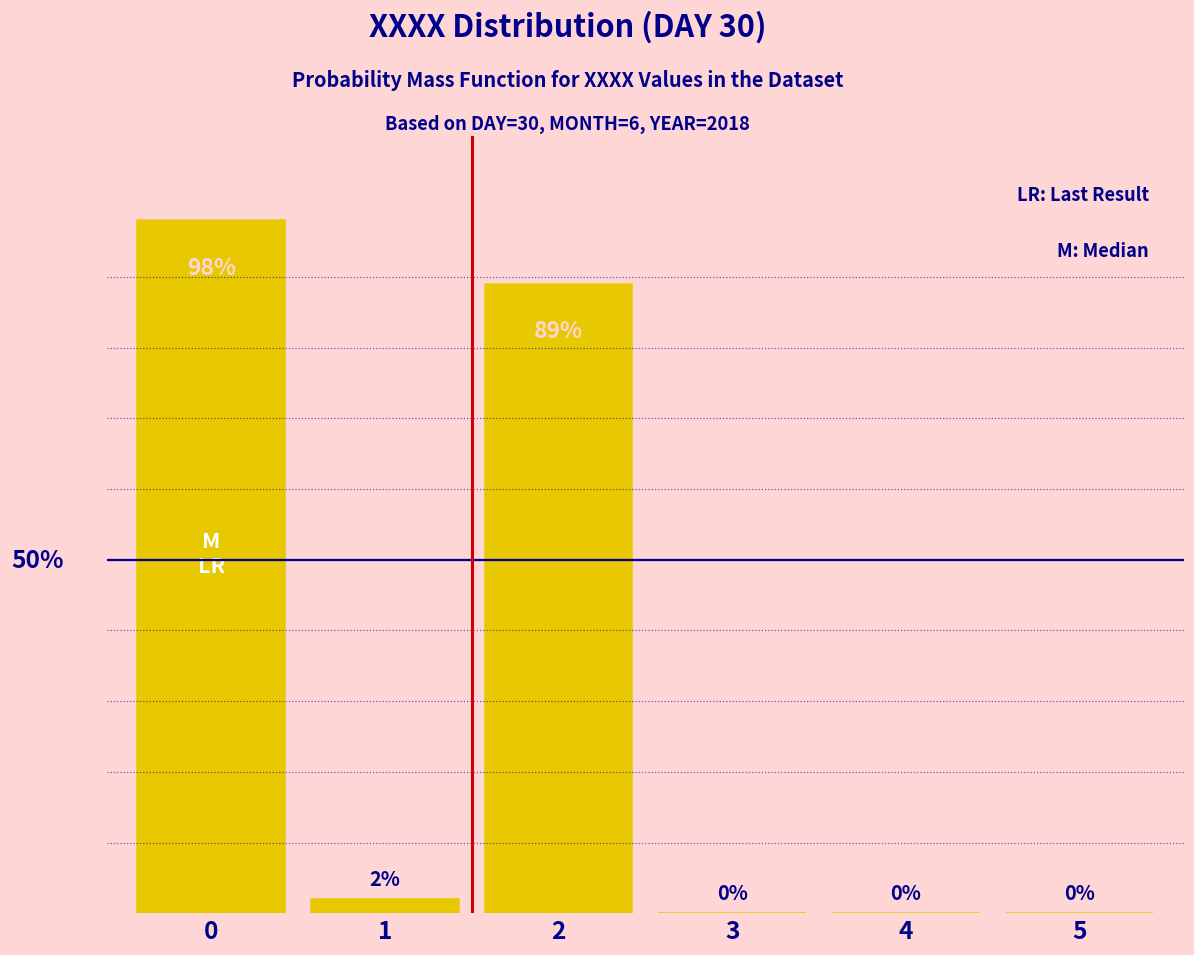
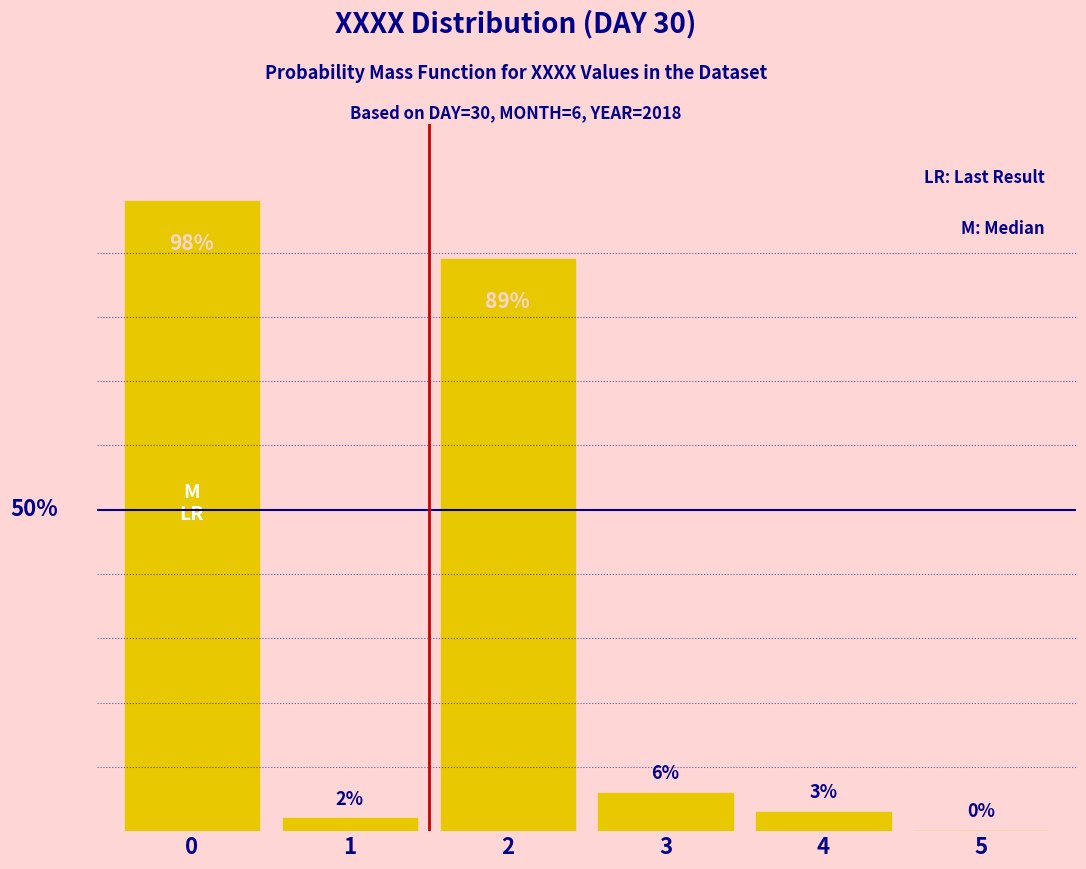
3: 0% -> 6%
4: 0% -> 3%
